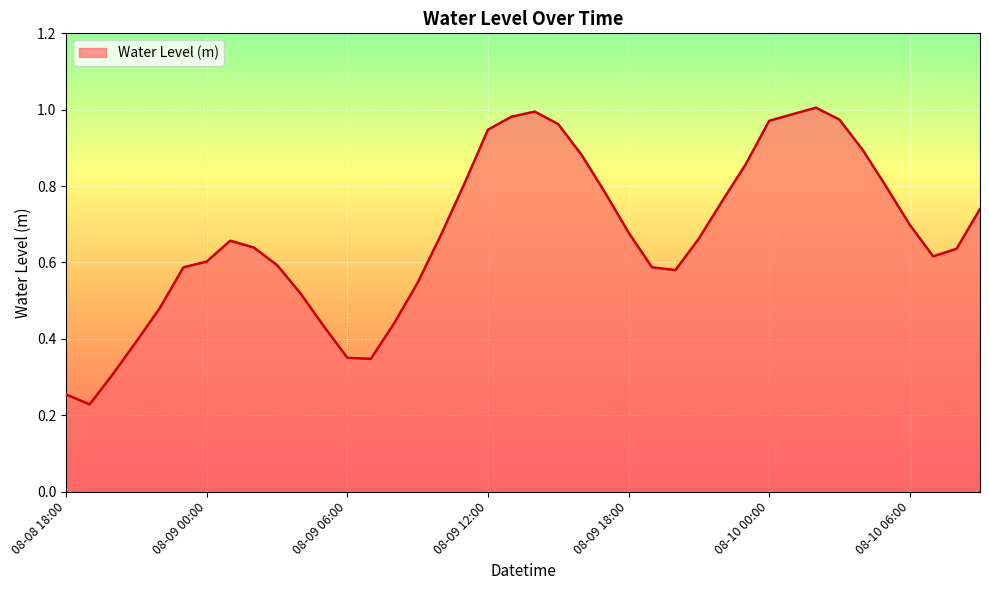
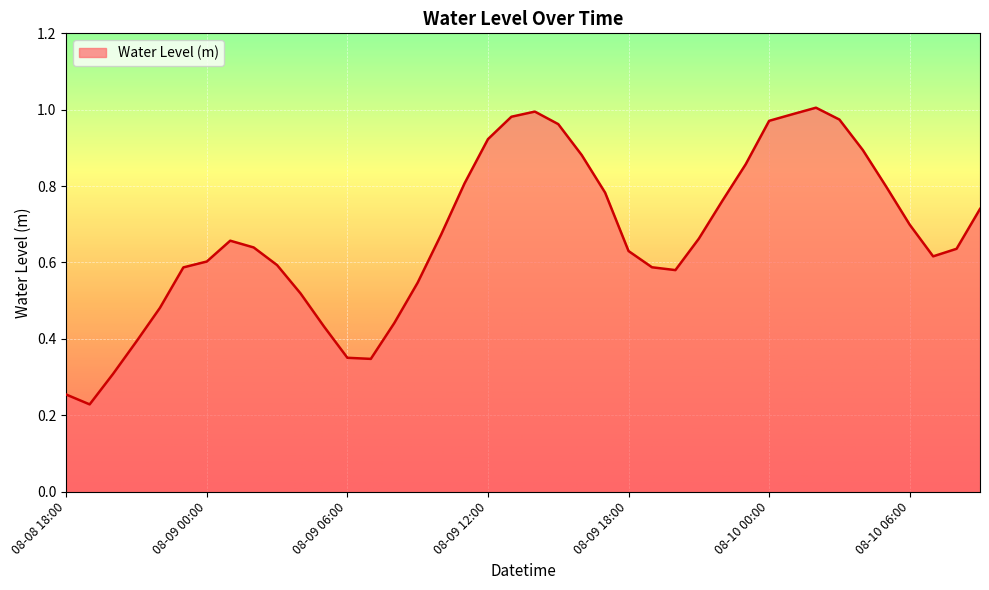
08-09 12:00: 0.95 -> 0.92
08-09 18:00: 0.68 -> 0.63
